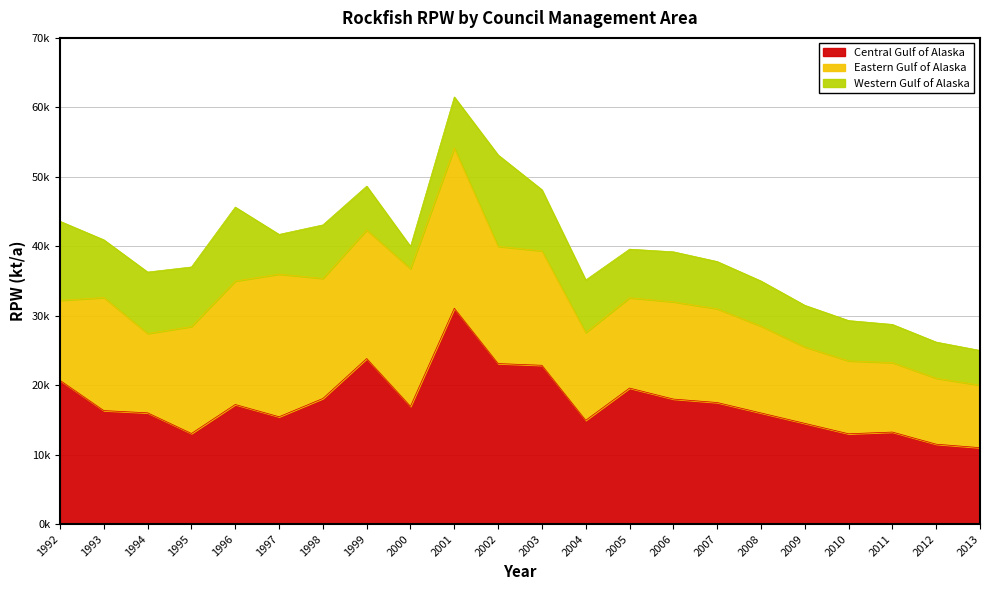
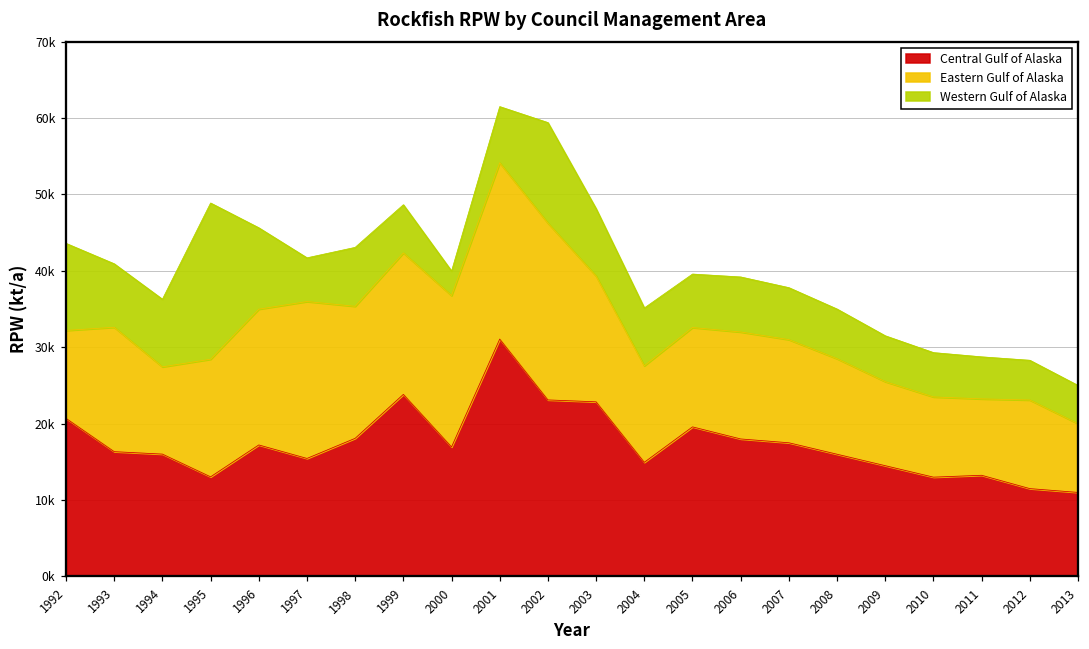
Western Gulf of Alaska, 1995: 9000 -> 20000
Eastern Gulf of Alaska, 2002: 17000 -> 23000
Eastern Gulf of Alaska, 2012: 10000 -> 12000
